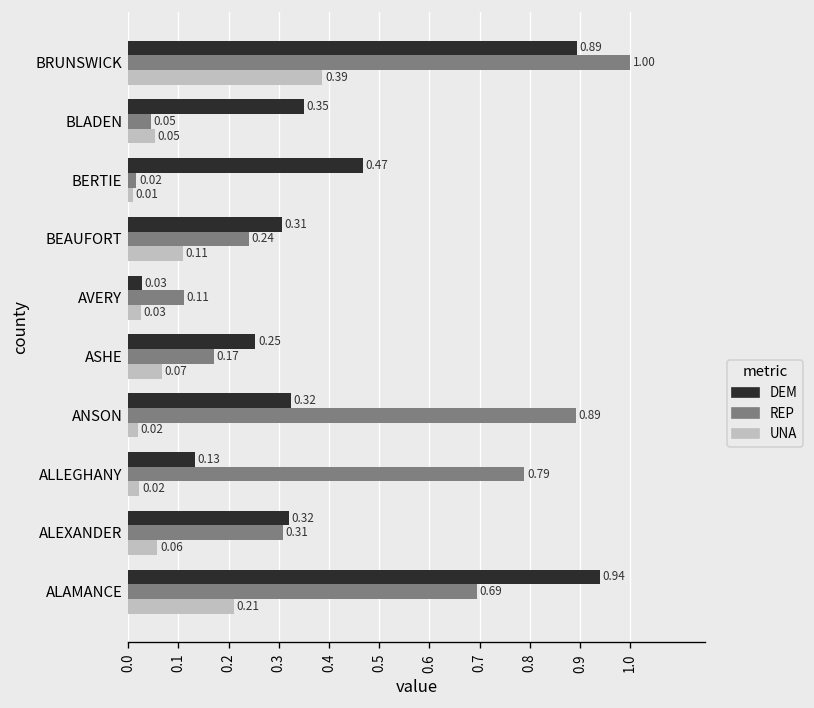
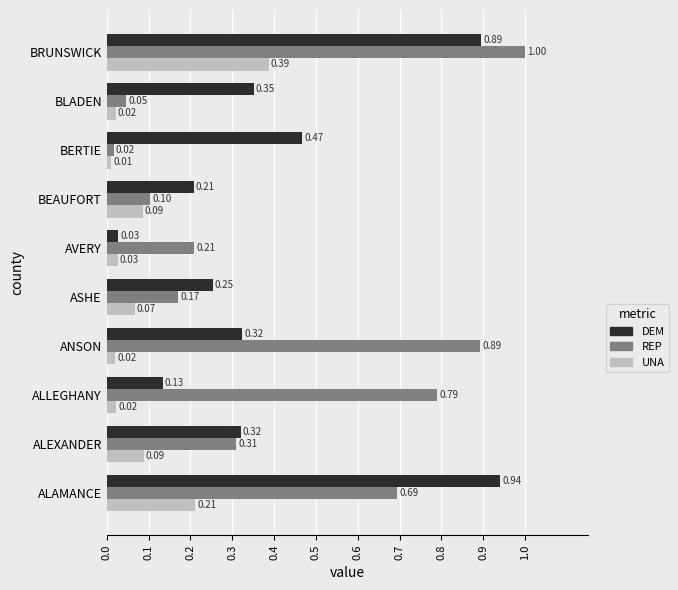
UNA, BLADEN: 0.05 -> 0.02
DEM, BEAUFORT: 0.31 -> 0.21
REP, BEAUFORT: 0.24 -> 0.10
UNA, BEAUFORT: 0.11 -> 0.09
REP, AVERY: 0.11 -> 0.21
UNA, ALEXANDER: 0.06 -> 0.09
